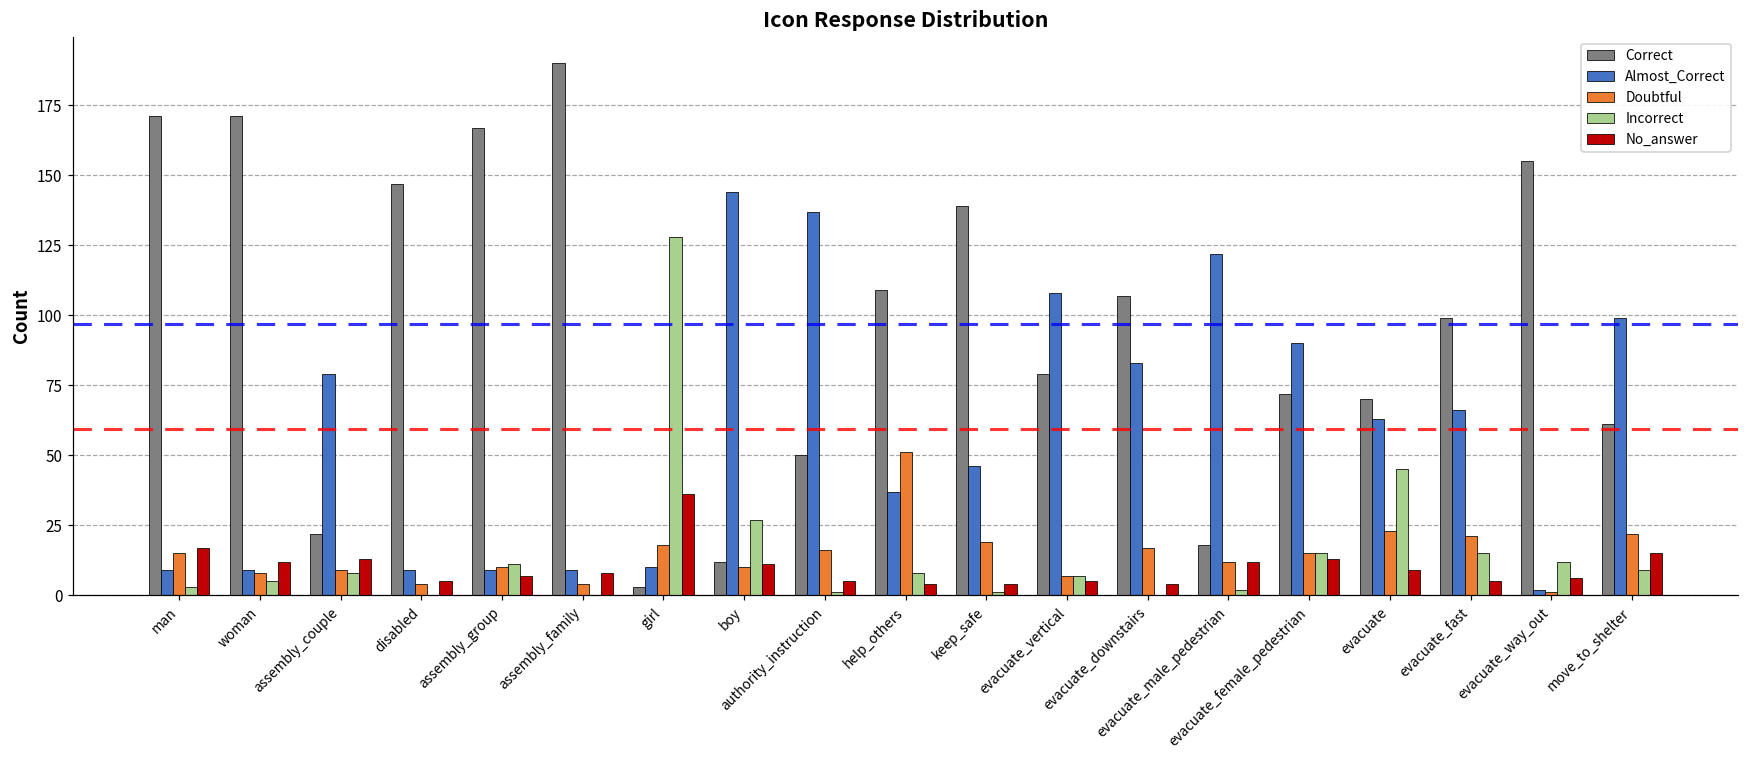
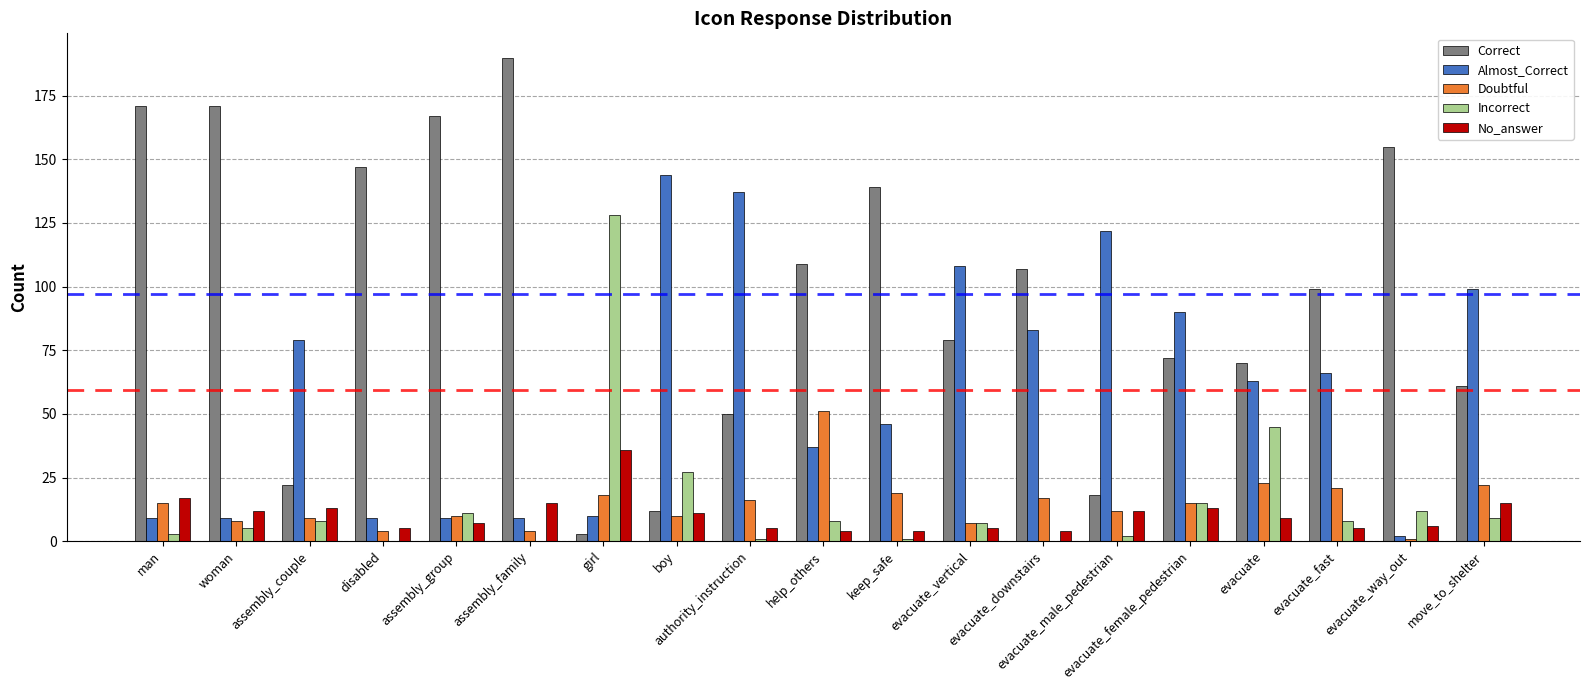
No_answer, assembly_family: 8 -> 15
Incorrect, evacuate_fast: 15 -> 8
